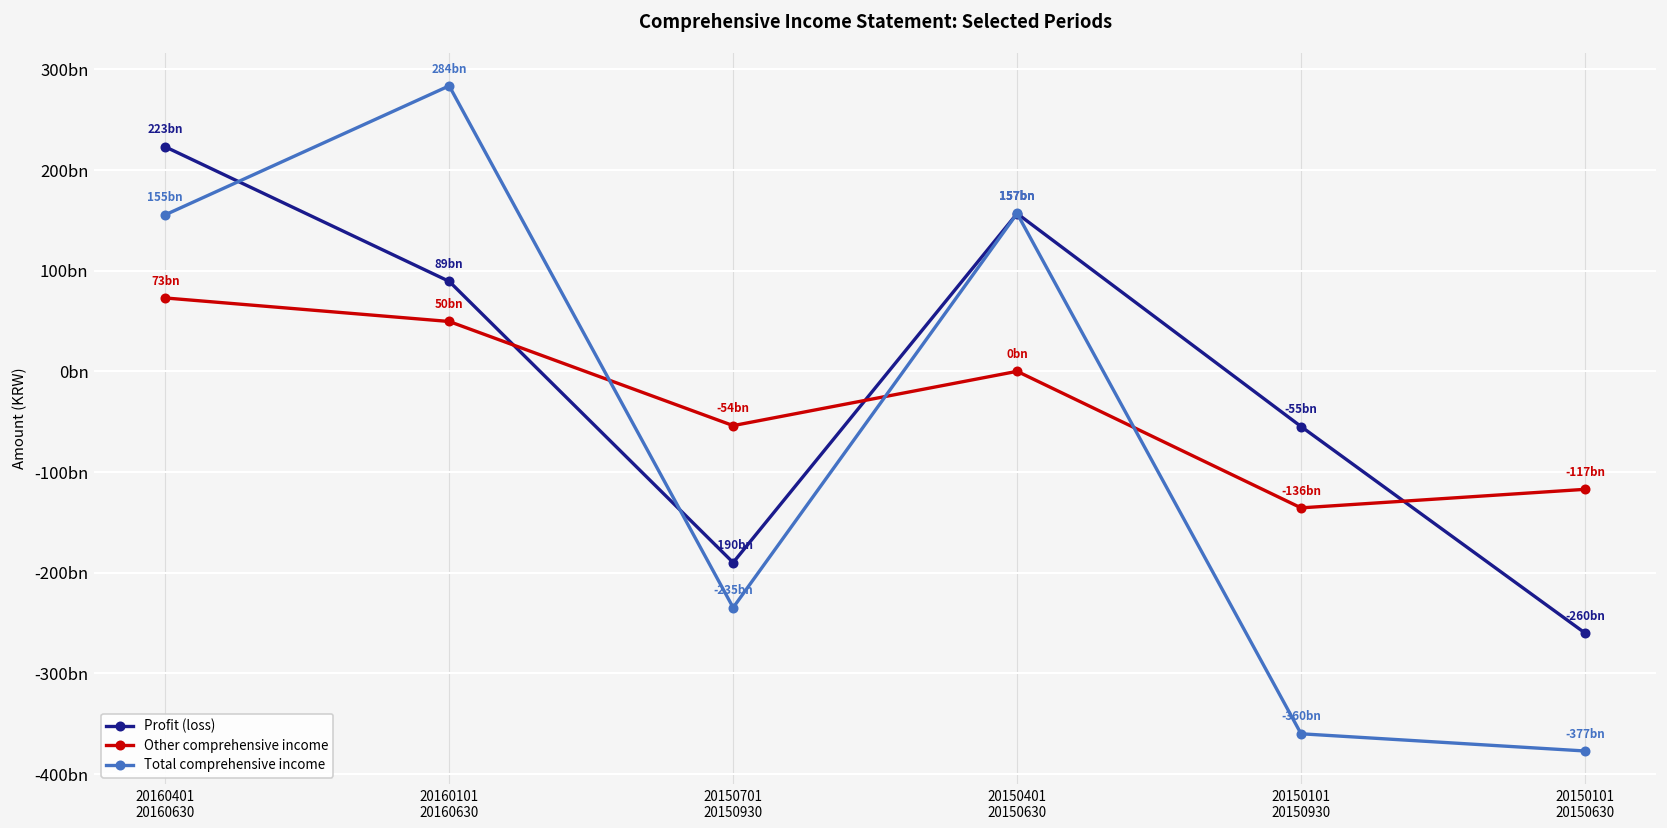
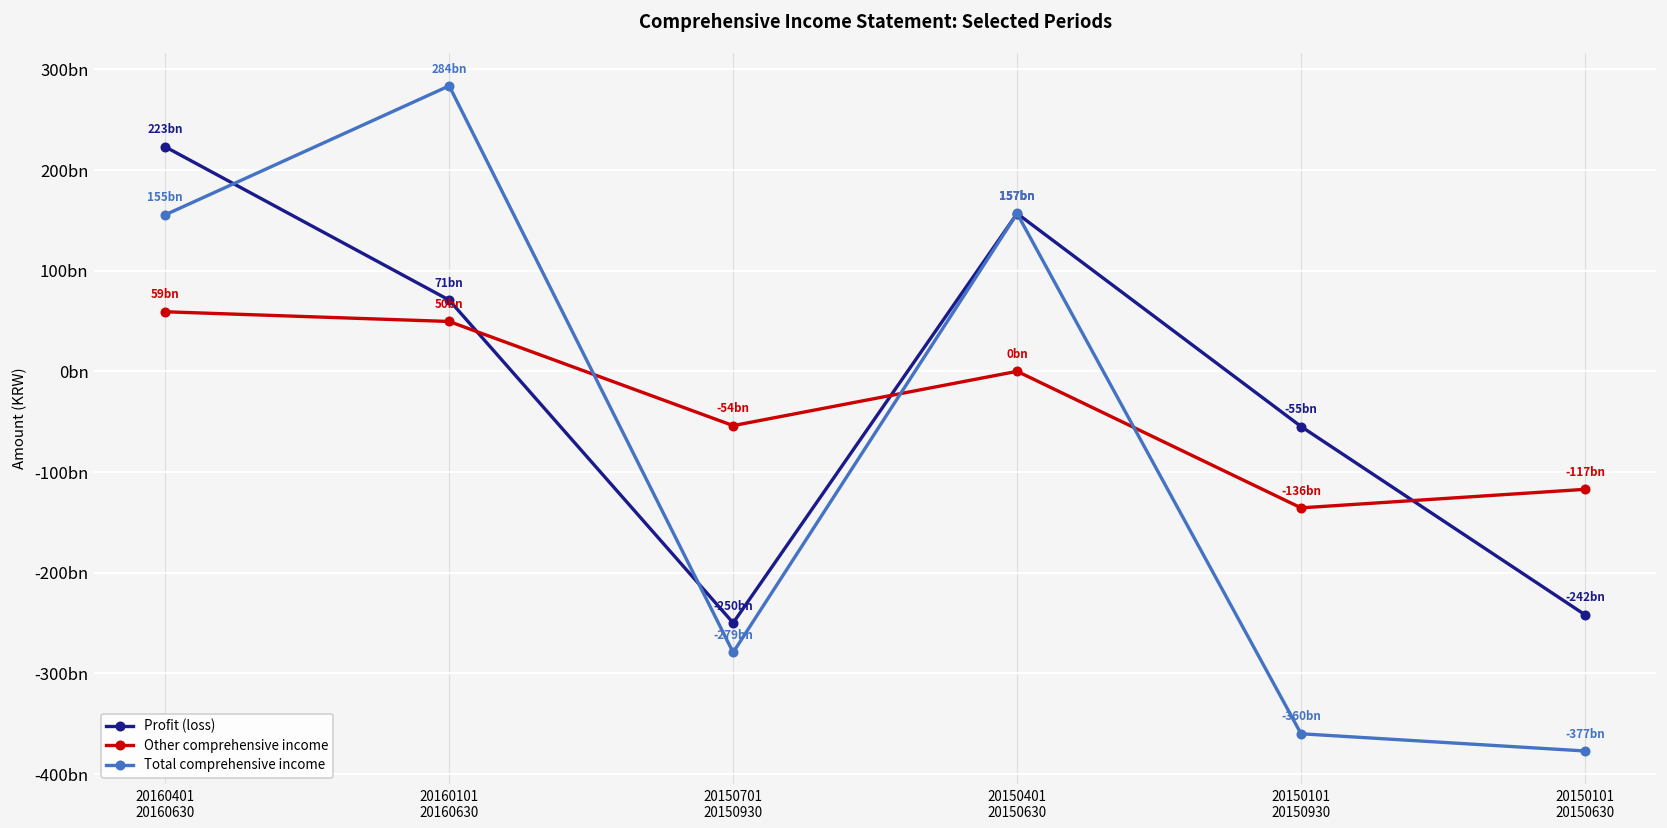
Other comprehensive income, 20160401 20160630: 73 -> 59
Profit (loss), 20160101 20160630: 89 -> 71
Profit (loss), 20150701 20150930: -190 -> -250
Total comprehensive income, 20150701 20150930: -235 -> -279
Profit (loss), 20150101 20150630: -260 -> -242
